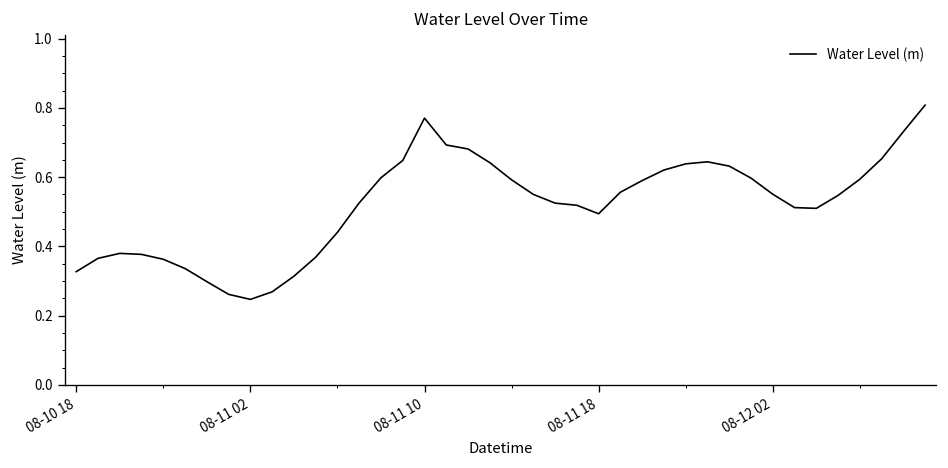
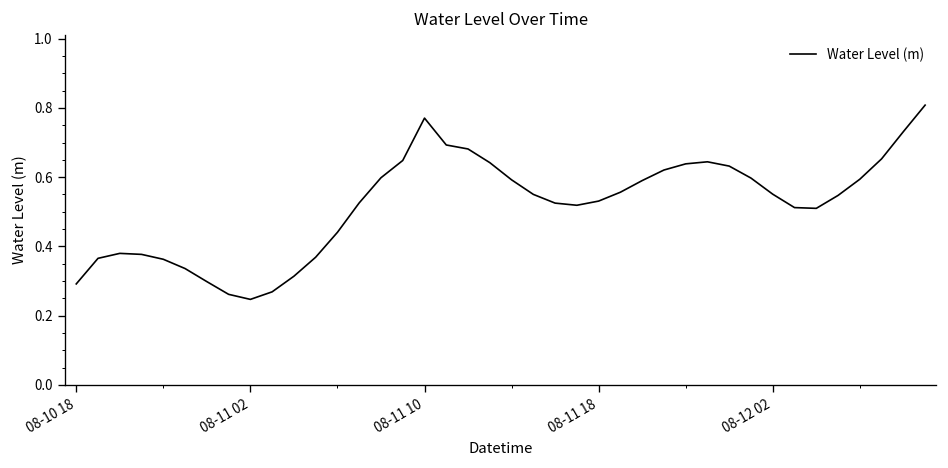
08-10 18: 0.33 -> 0.29
08-11 18: 0.49 -> 0.53
